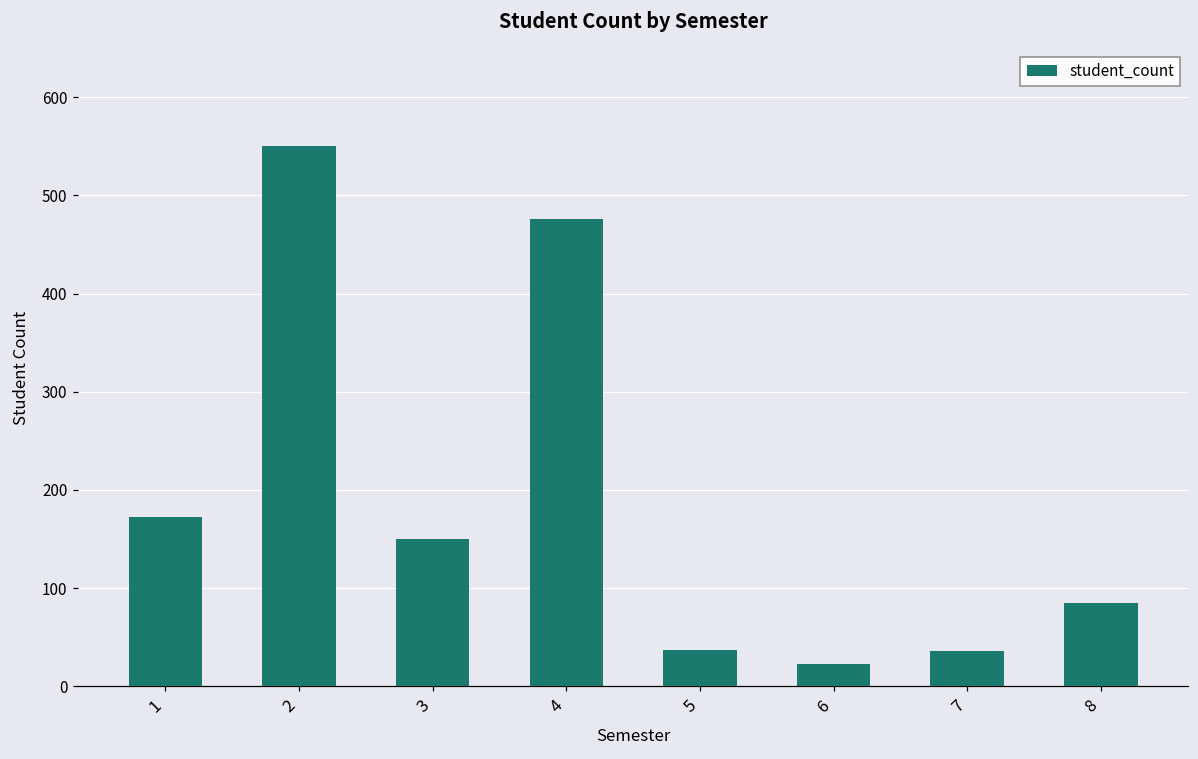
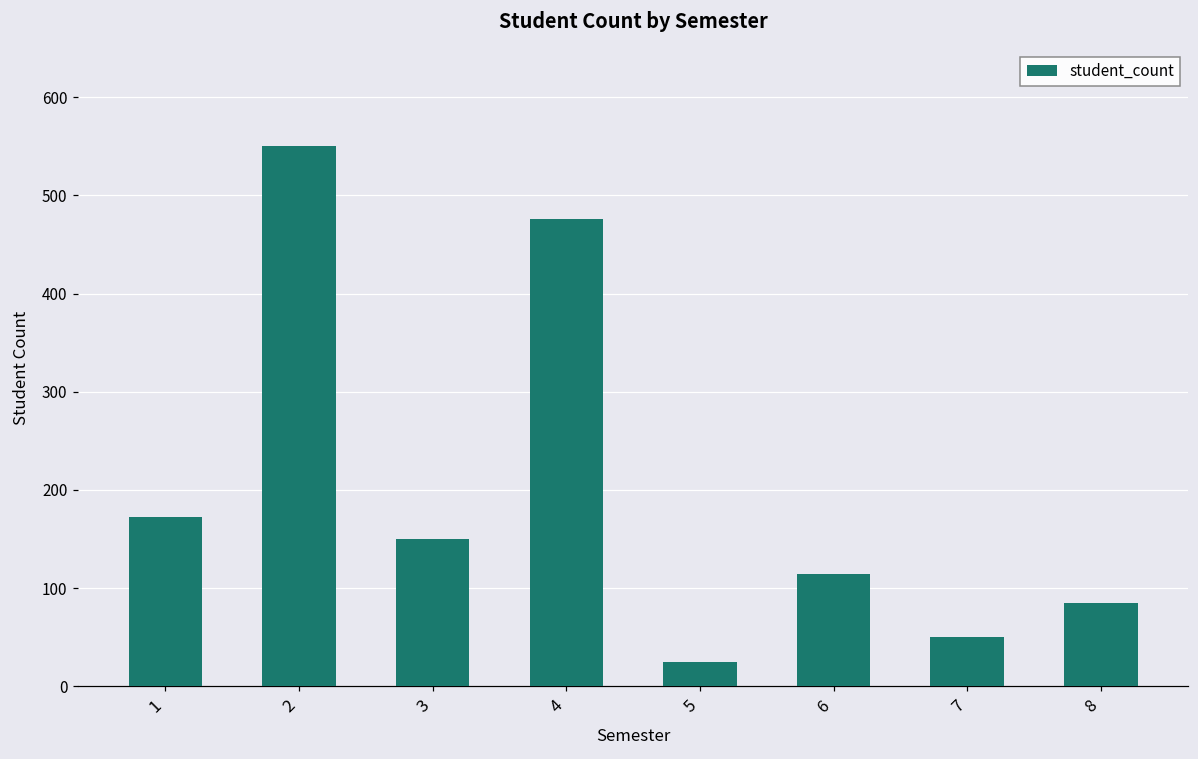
5: 40 -> 30
6: 20 -> 110
7: 40 -> 50
